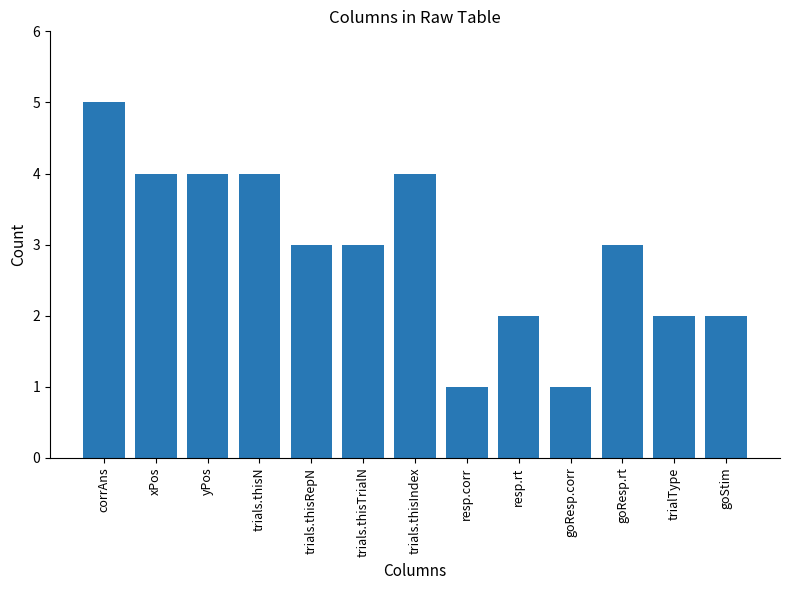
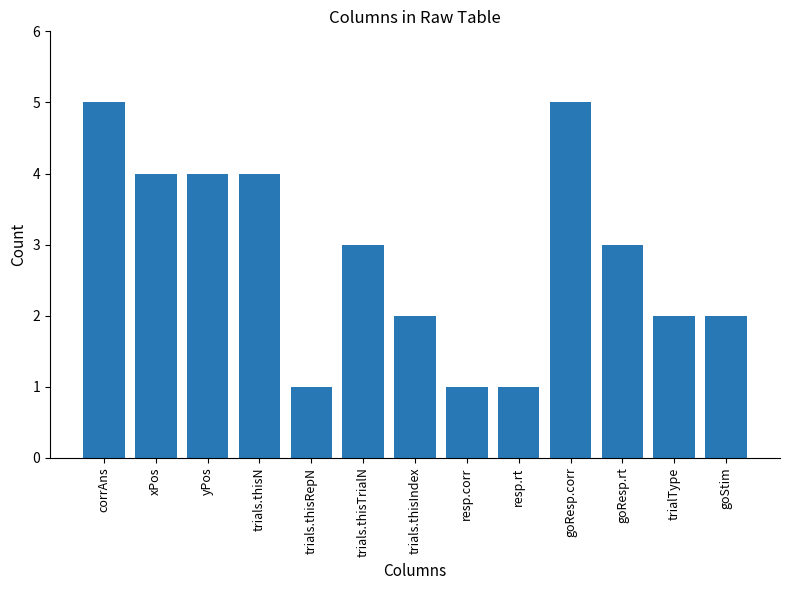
trials.thisRepN: 3 -> 1
trials.thisIndex: 4 -> 2
resp.rt: 2 -> 1
goResp.corr: 1 -> 5
